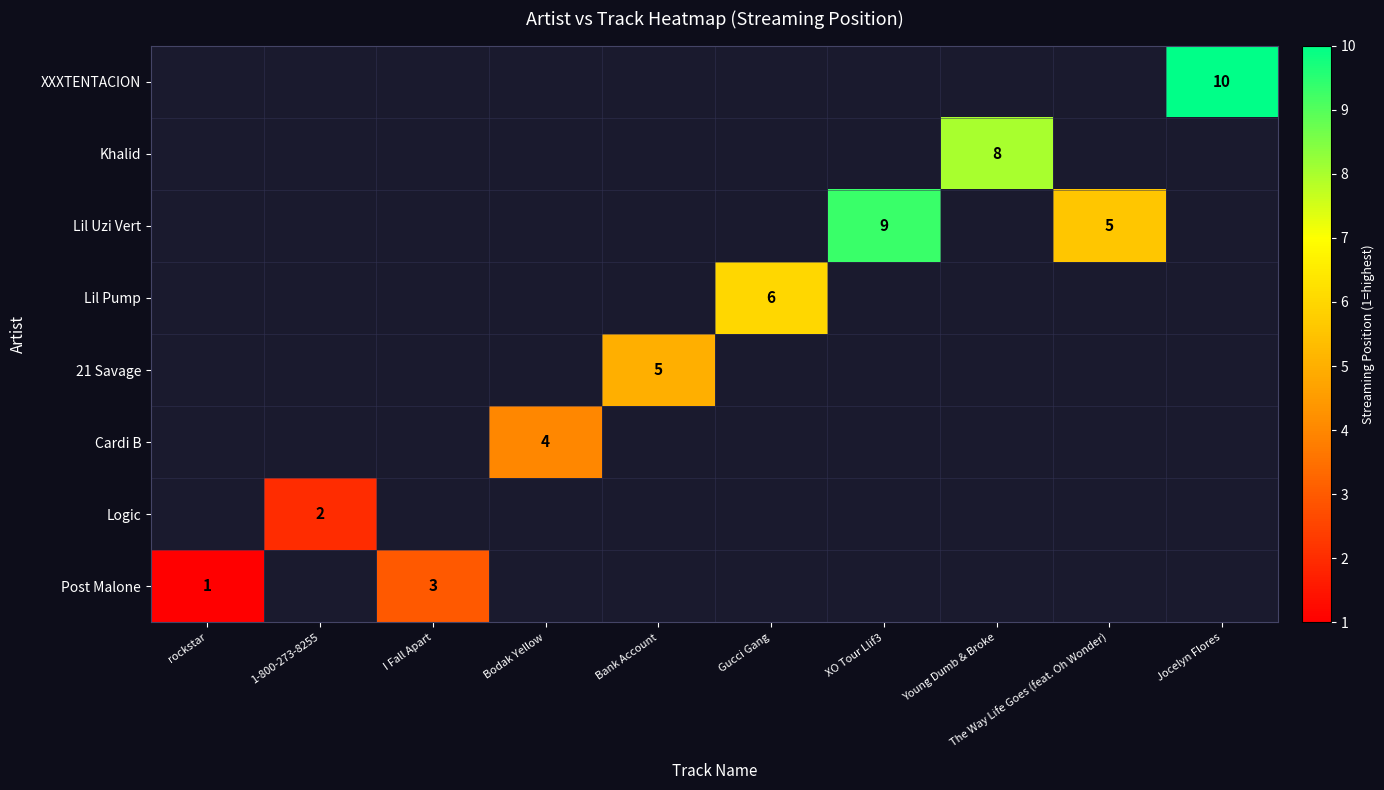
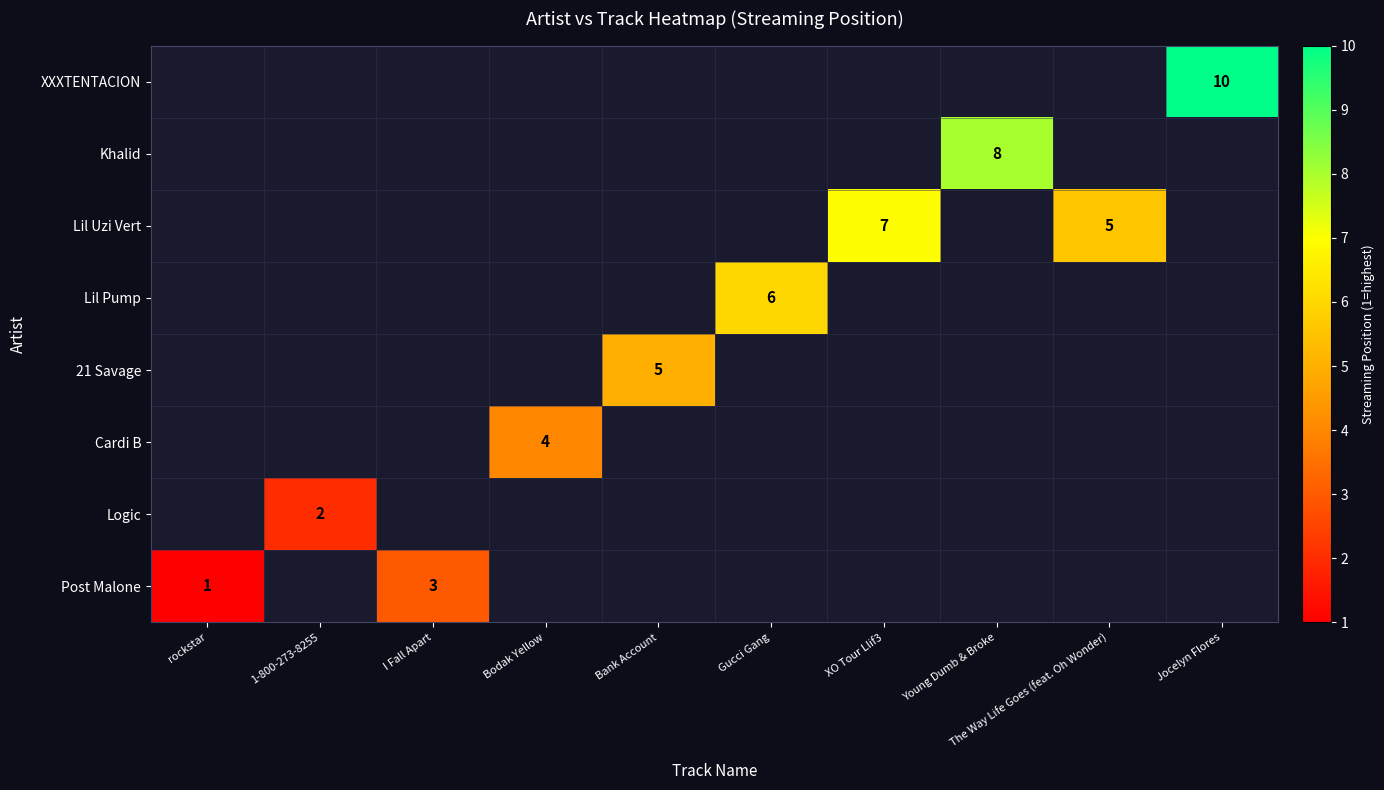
Lil Uzi Vert, XO Tour Llif3: 9 -> 7
